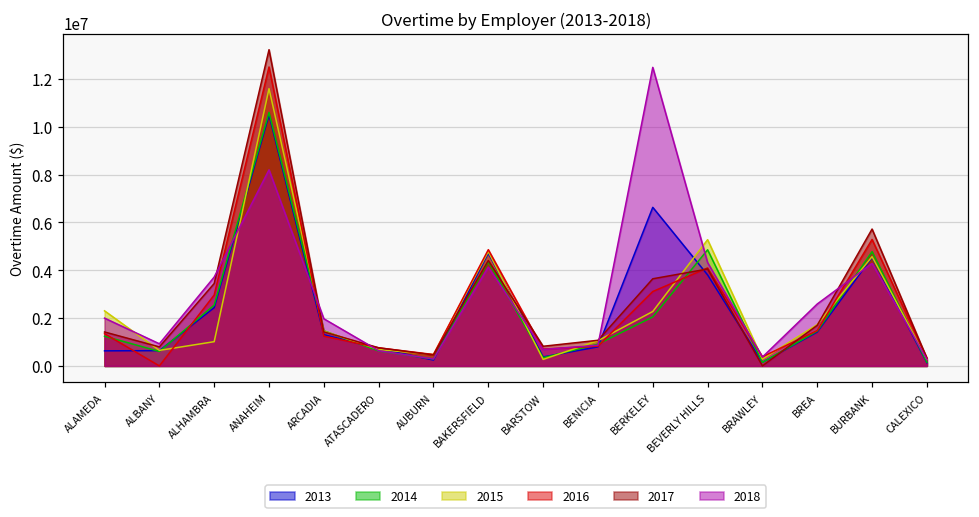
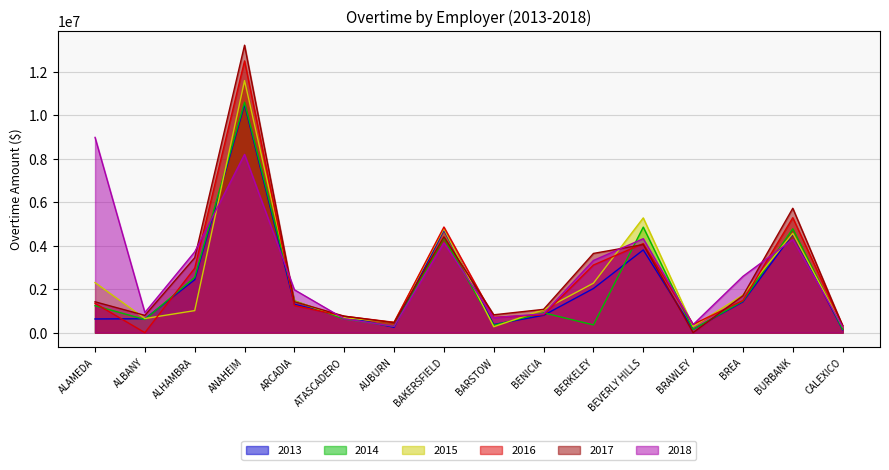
2018, ALAMEDA: 2000000 -> 9000000
2013, BERKELEY: 6600000 -> 2000000
2014, BERKELEY: 2000000 -> 400000
2018, BERKELEY: 12500000 -> 3300000
